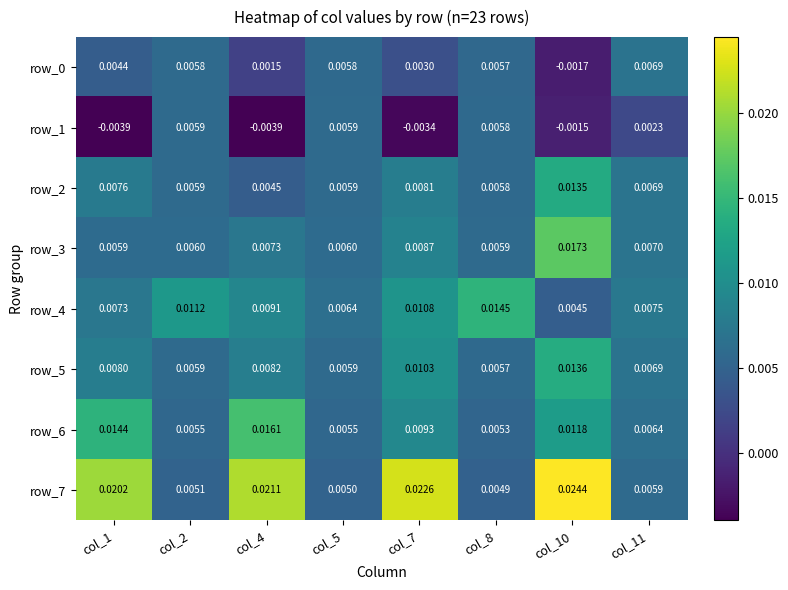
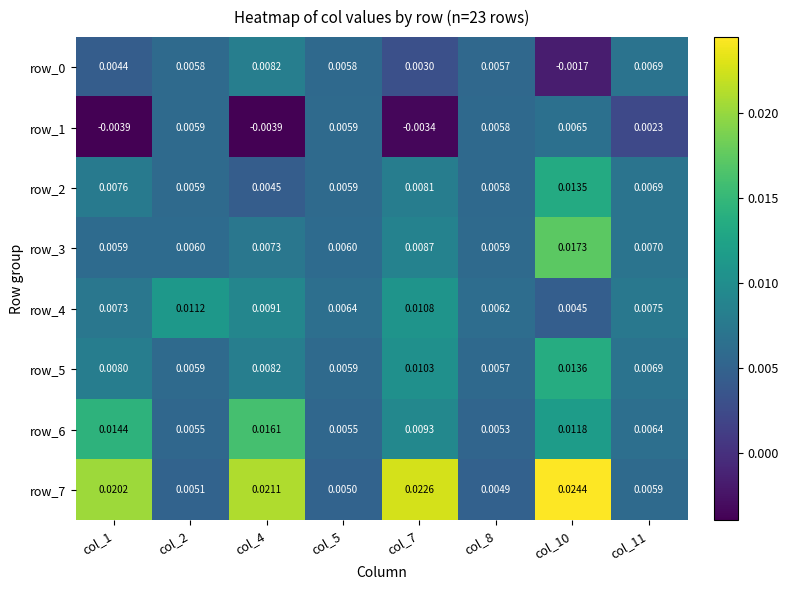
row_0, col_4: 0.0015 -> 0.0082
row_1, col_10: -0.0015 -> 0.0065
row_4, col_8: 0.0145 -> 0.0062
